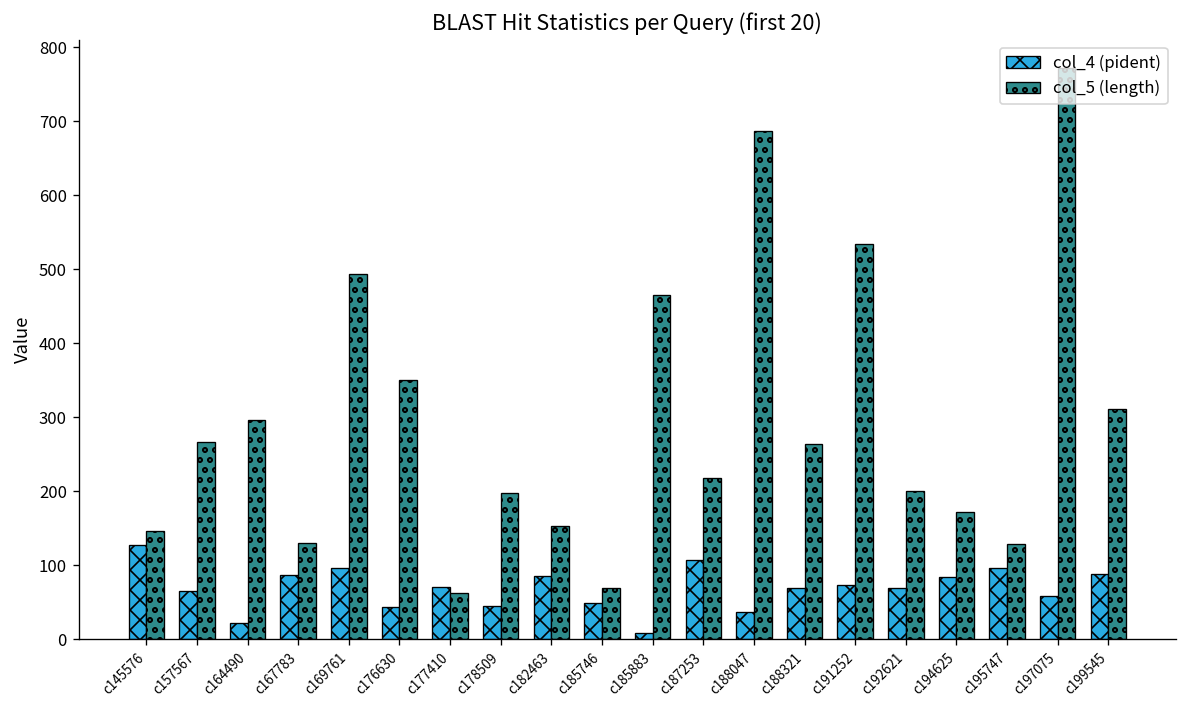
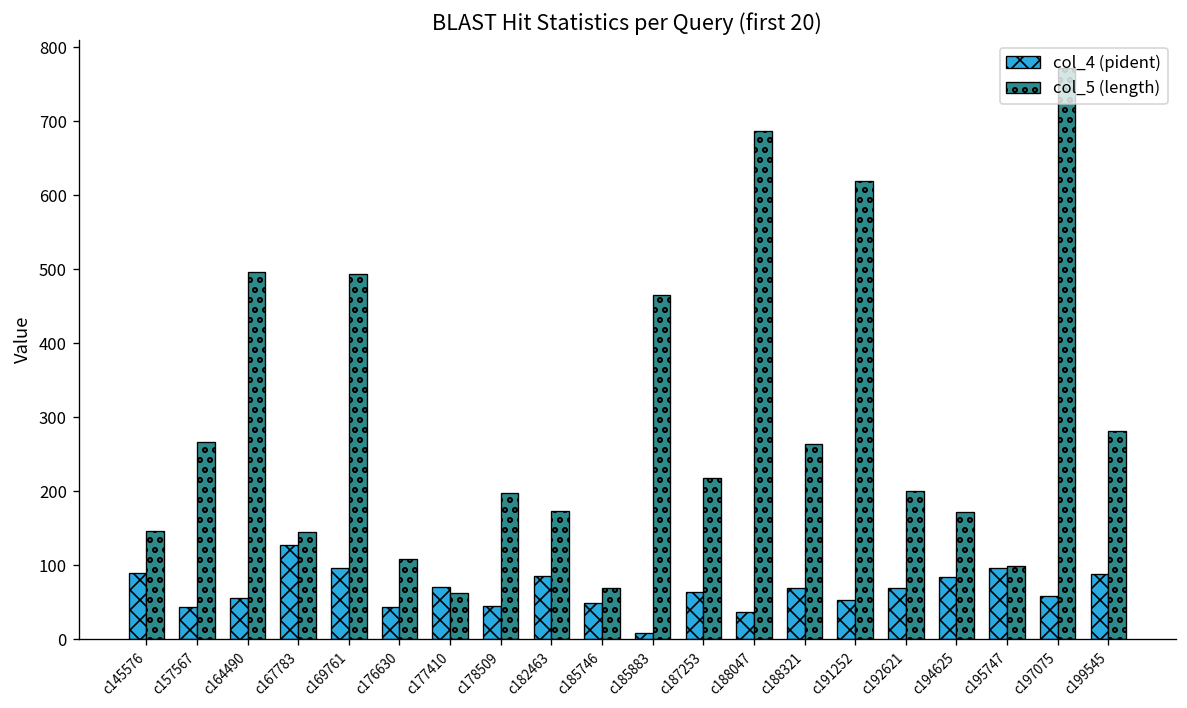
col_4 (pident), c145576: 130 -> 90
col_4 (pident), c157567: 70 -> 40
col_4 (pident), c164490: 20 -> 60
col_5 (length), c164490: 300 -> 500
col_4 (pident), c167783: 90 -> 130
col_5 (length), c167783: 130 -> 150
col_5 (length), c176630: 350 -> 110
col_5 (length), c182463: 150 -> 170
col_4 (pident), c187253: 110 -> 60
col_4 (pident), c191252: 70 -> 50
col_5 (length), c191252: 540 -> 620
col_5 (length), c195747: 130 -> 100
col_5 (length), c199545: 310 -> 280
